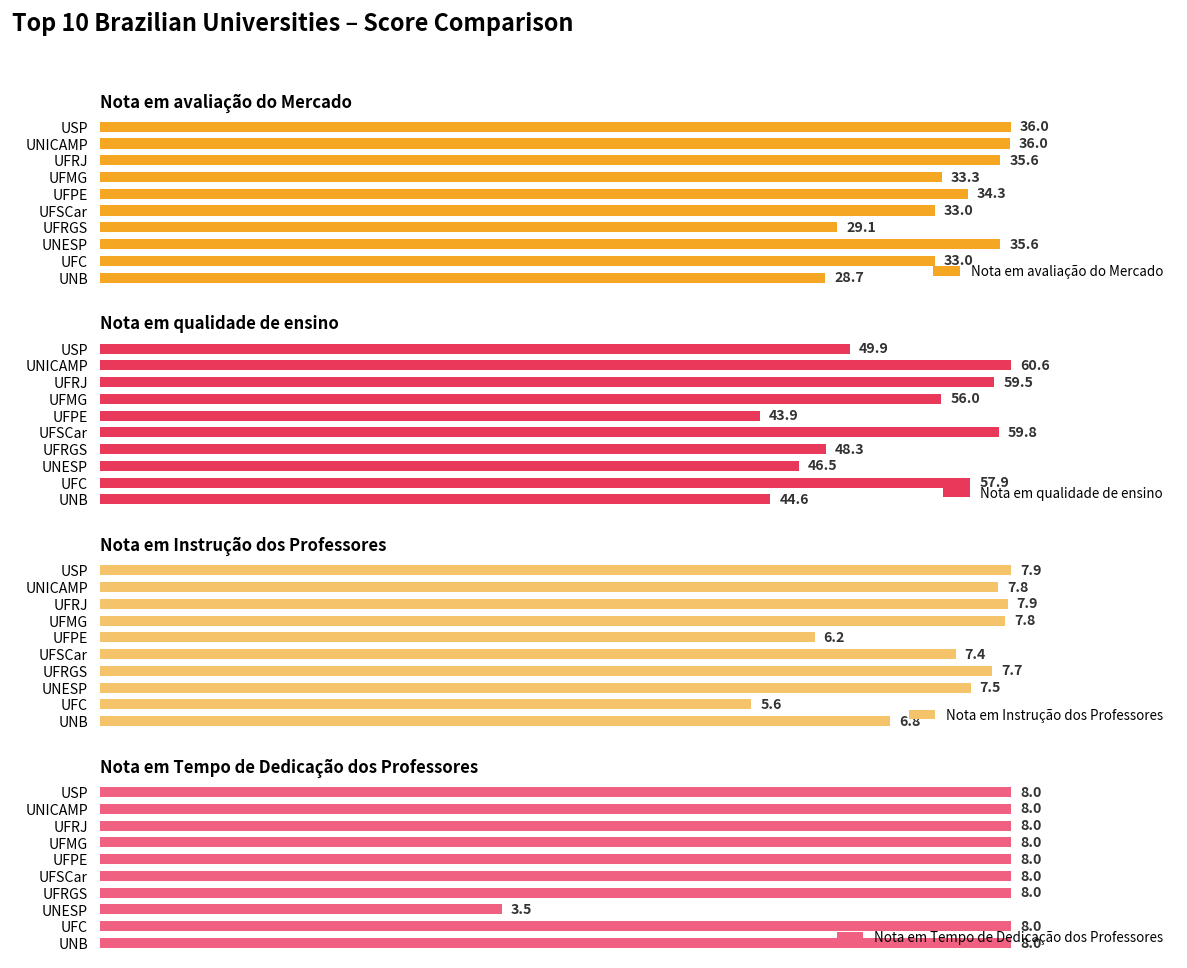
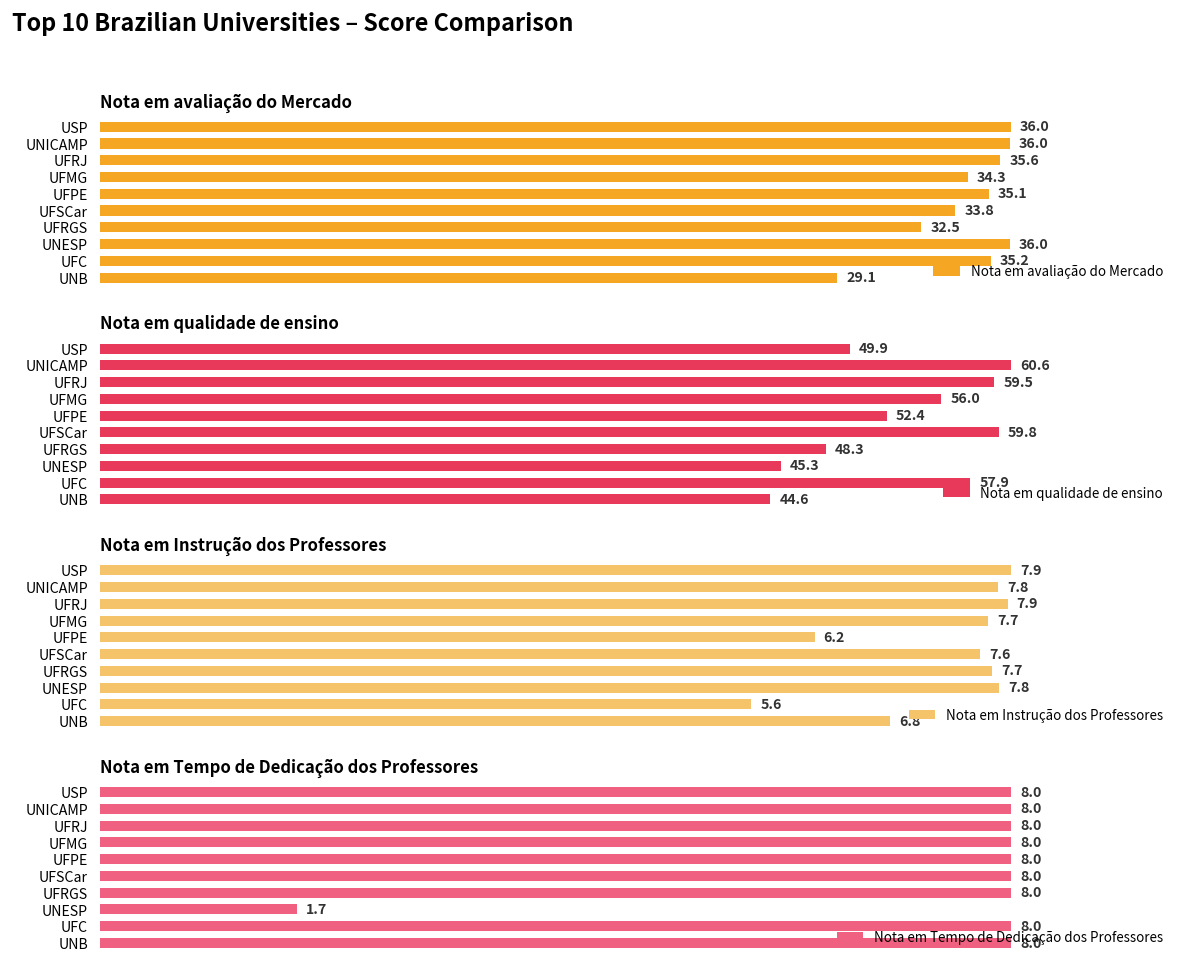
Nota em avaliação do Mercado, UFMG: 33.3 -> 34.3
Nota em avaliação do Mercado, UFPE: 34.3 -> 35.1
Nota em avaliação do Mercado, UFSCar: 33.0 -> 33.8
Nota em avaliação do Mercado, UFRGS: 29.1 -> 32.5
Nota em avaliação do Mercado, UNESP: 35.6 -> 36.0
Nota em avaliação do Mercado, UFC: 33.0 -> 35.2
Nota em avaliação do Mercado, UNB: 28.7 -> 29.1
Nota em qualidade de ensino, UFPE: 43.9 -> 52.4
Nota em qualidade de ensino, UNESP: 46.5 -> 45.3
Nota em Instrução dos Professores, UFMG: 7.8 -> 7.7
Nota em Instrução dos Professores, UFSCar: 7.4 -> 7.6
Nota em Instrução dos Professores, UNESP: 7.5 -> 7.8
Nota em Tempo de Dedicação dos Professores, UNESP: 3.5 -> 1.7
